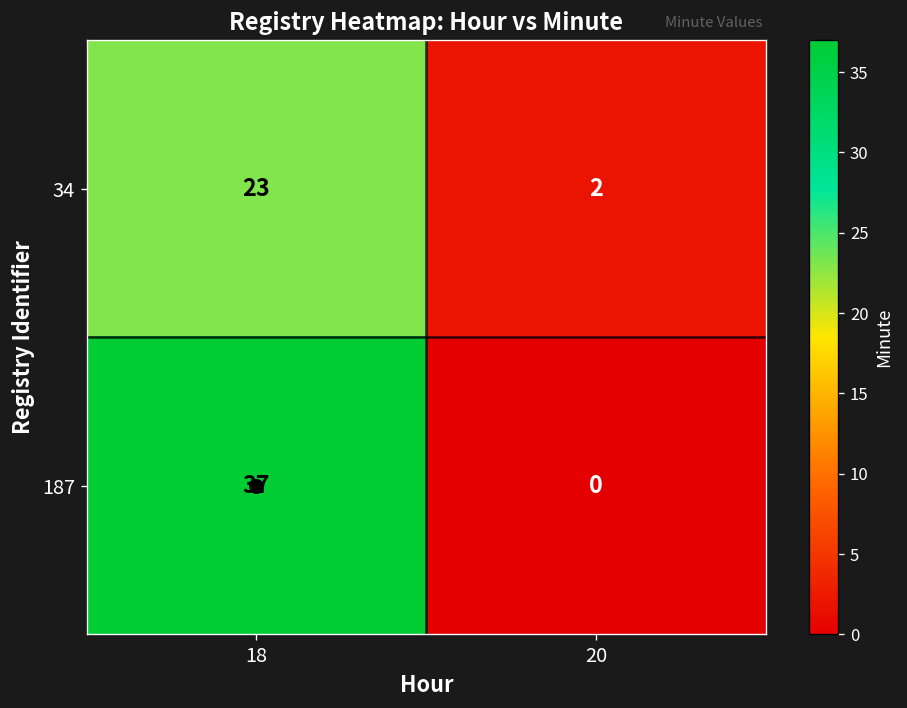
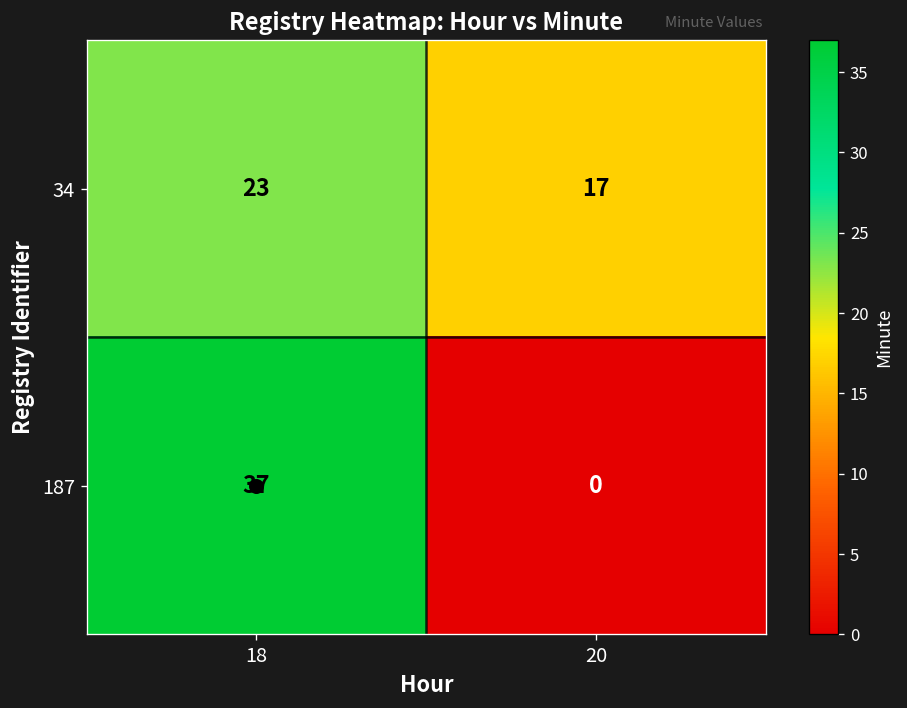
34, 20: 2 -> 17
